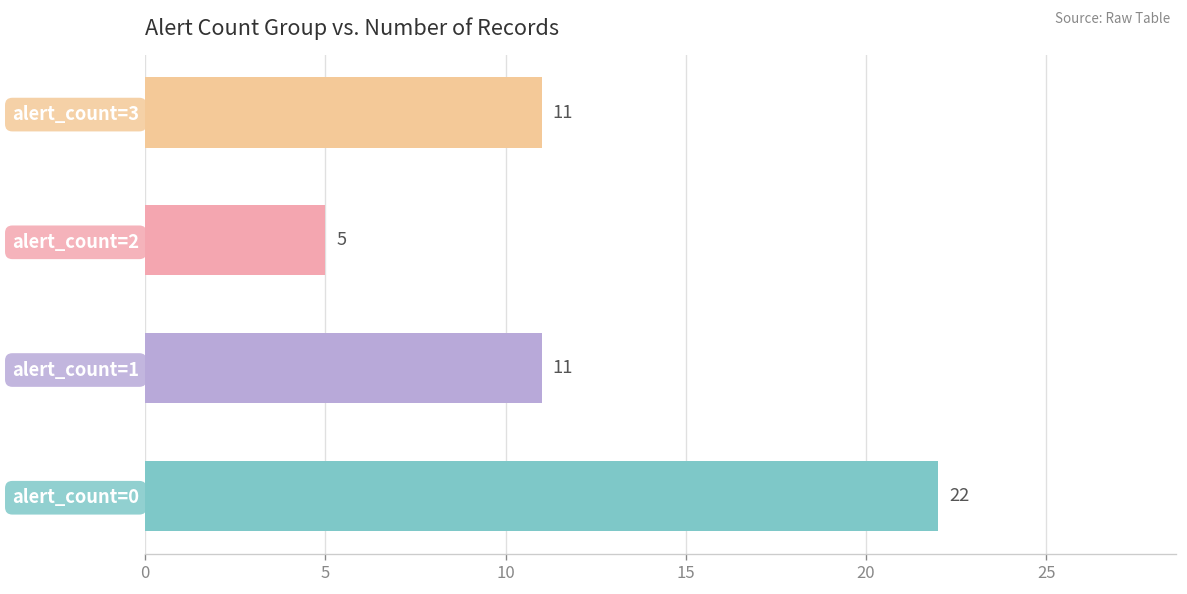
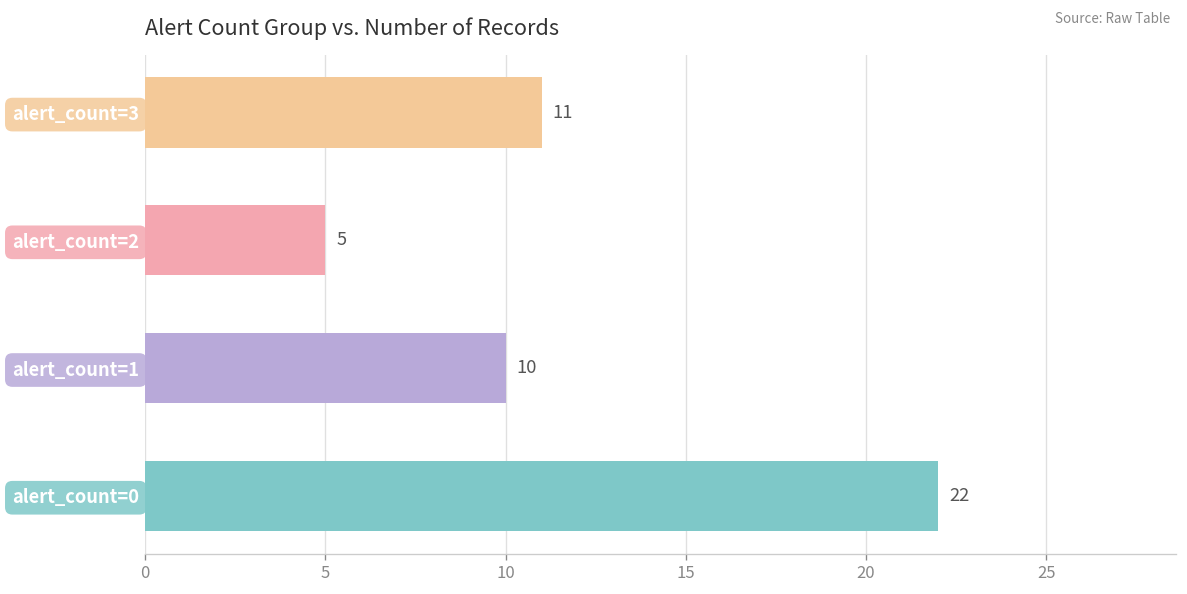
alert_count=1: 11 -> 10
